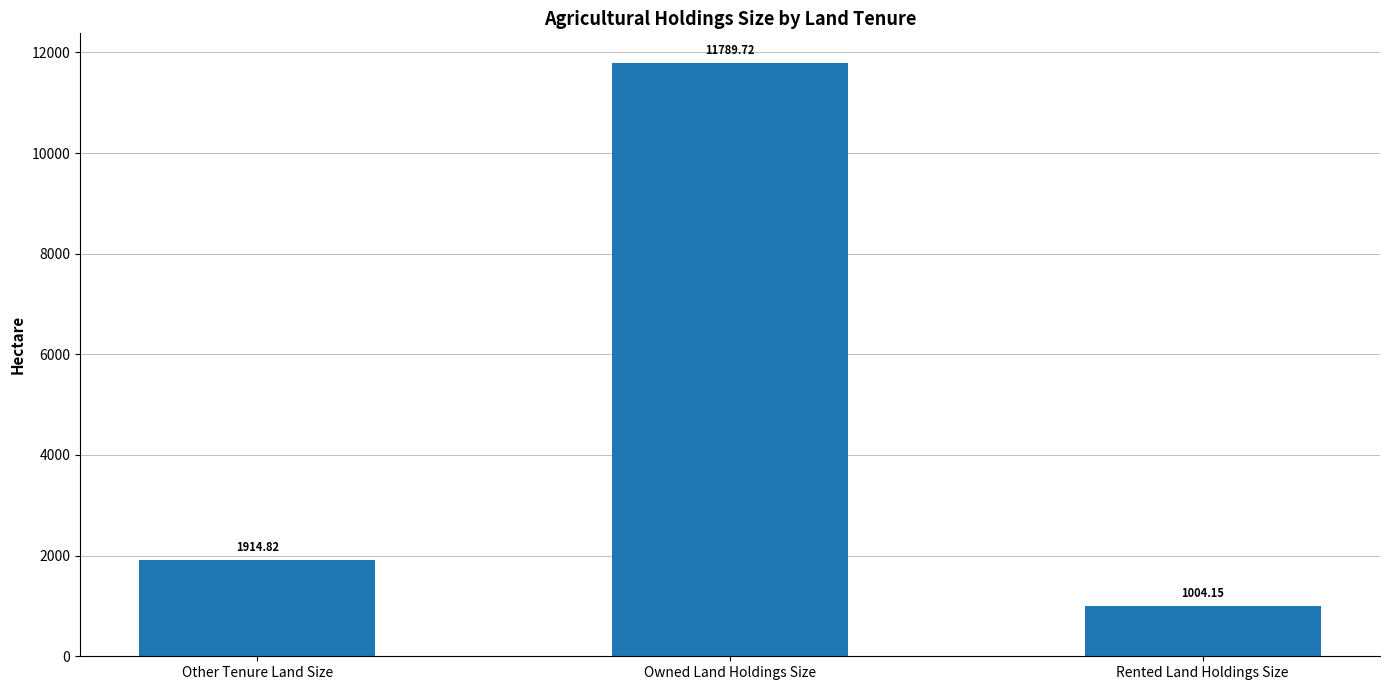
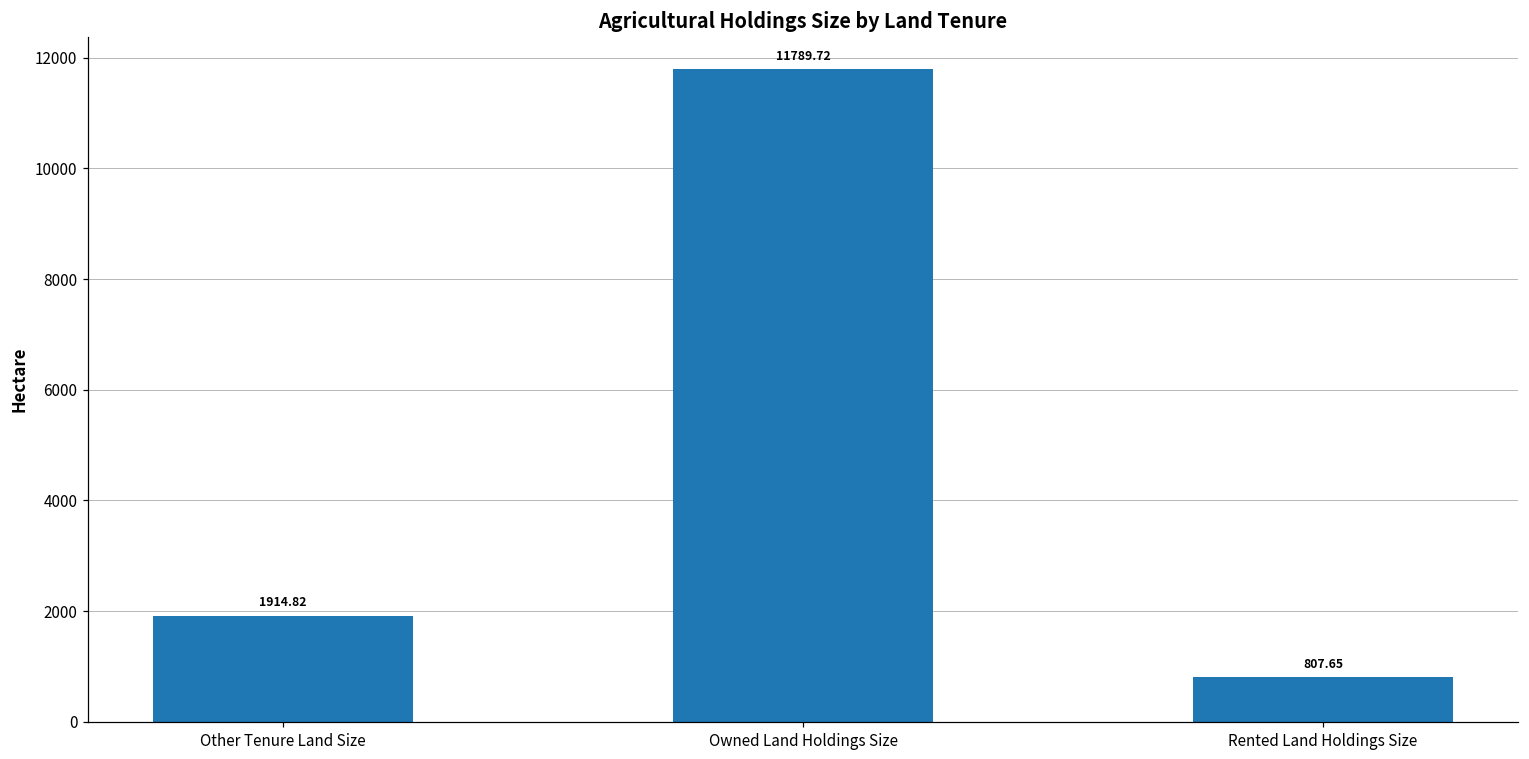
Rented Land Holdings Size: 1004.15 -> 807.65
